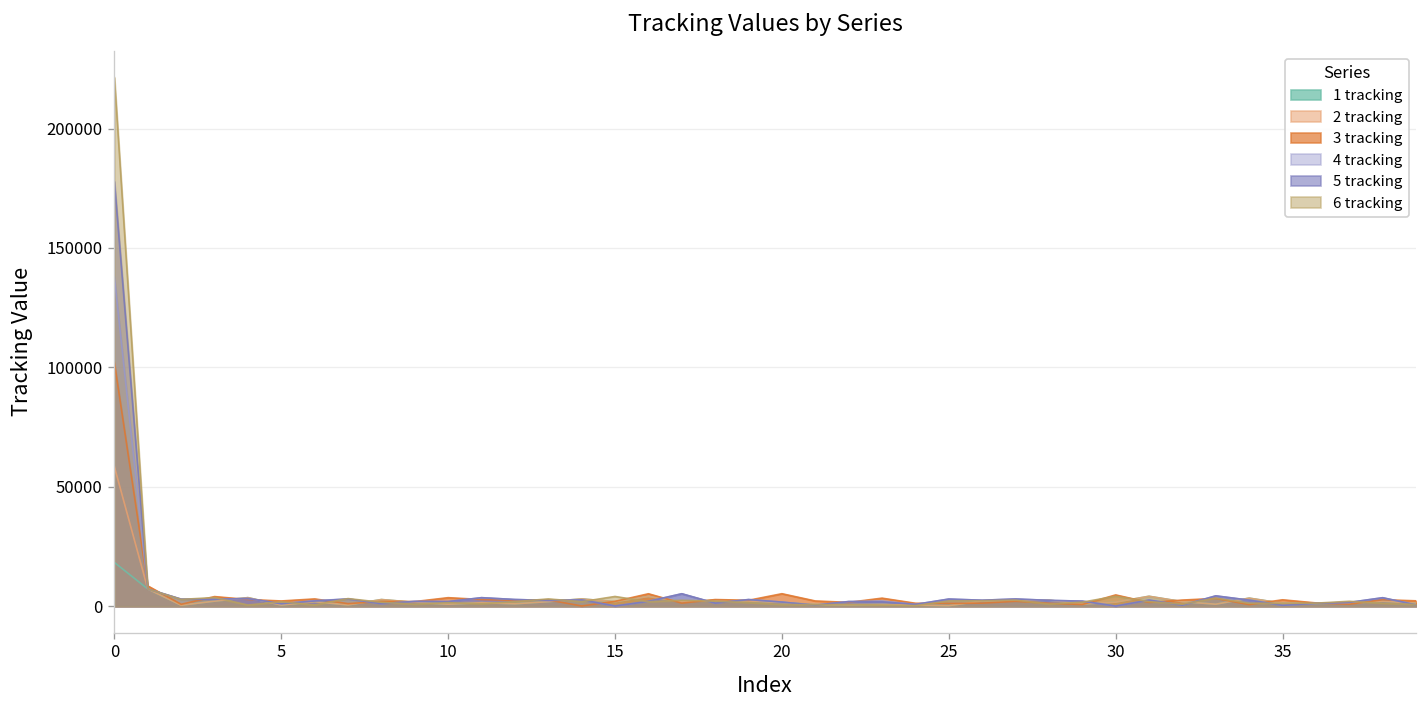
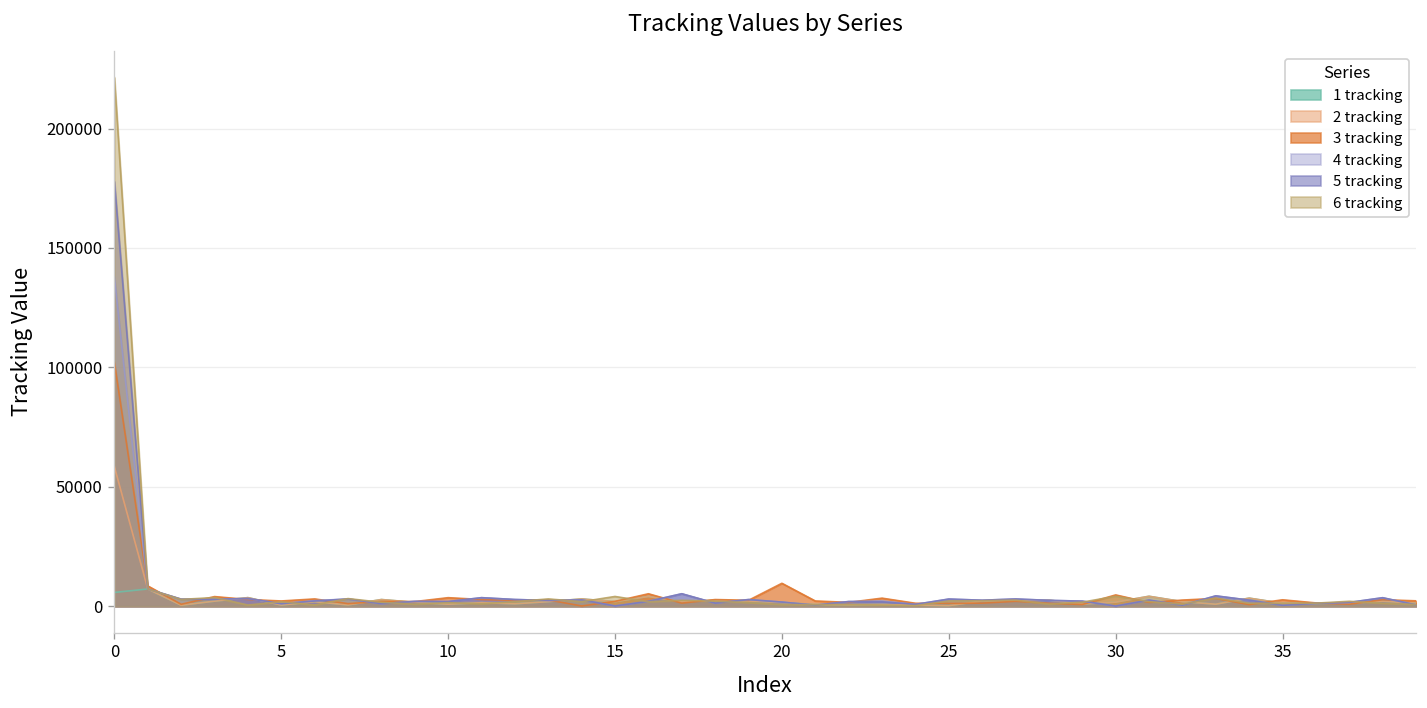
1 tracking, 0: 18000 -> 6000
3 tracking, 20: 5000 -> 10000
